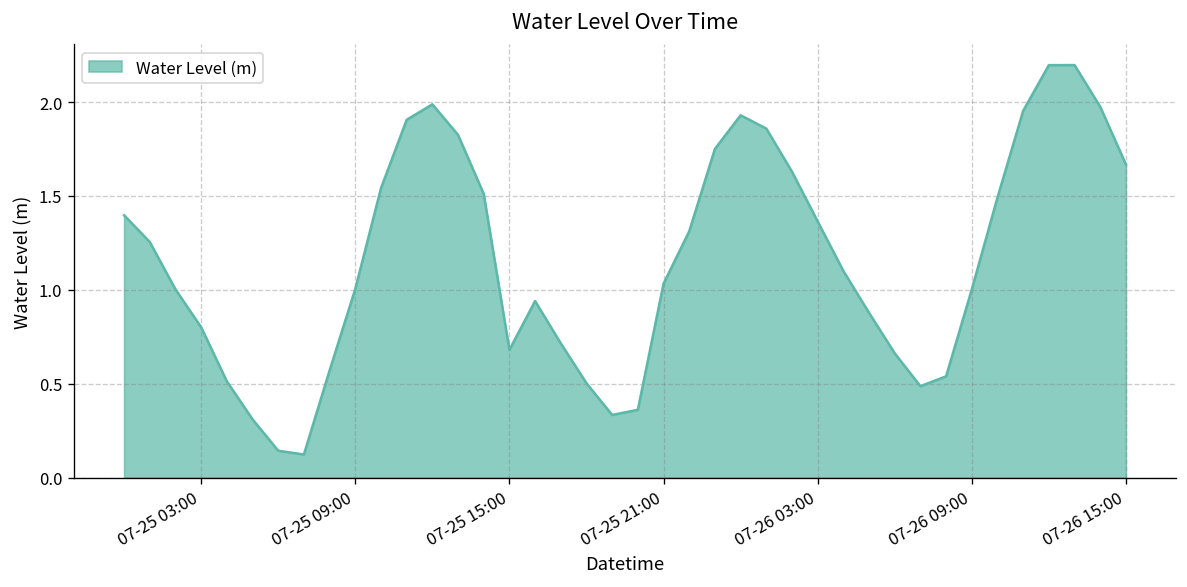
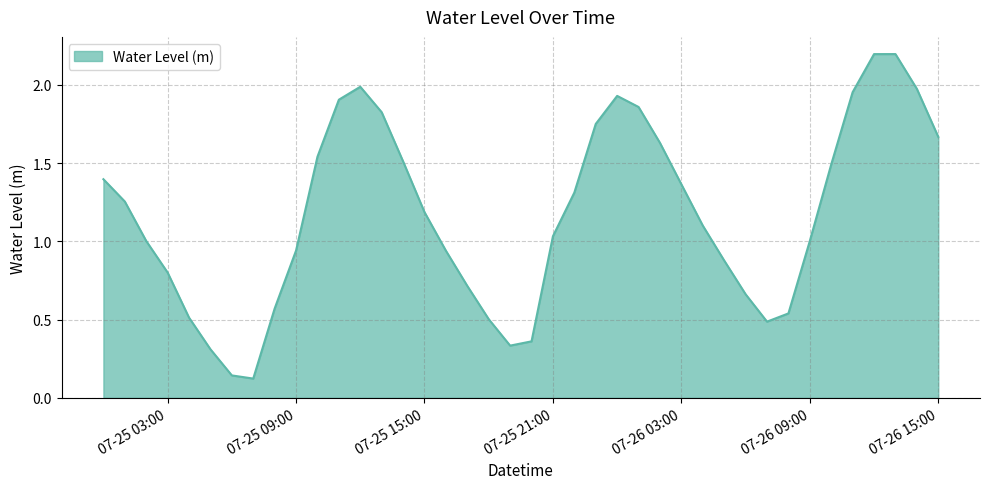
07-25 09:00: 1.00 -> 0.94
07-25 15:00: 0.68 -> 1.19
